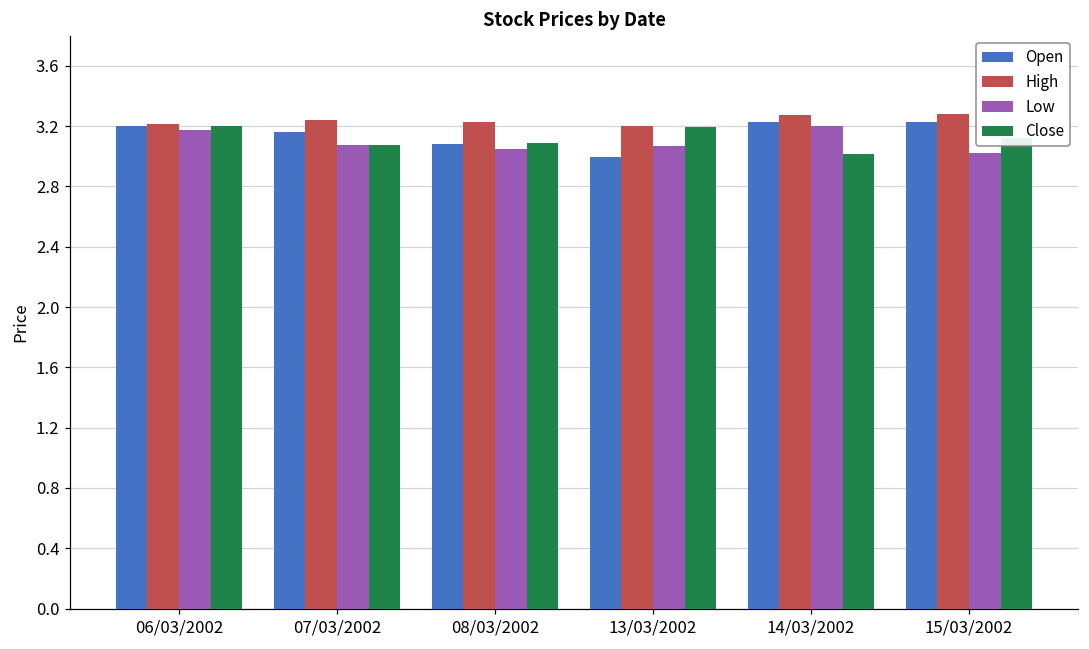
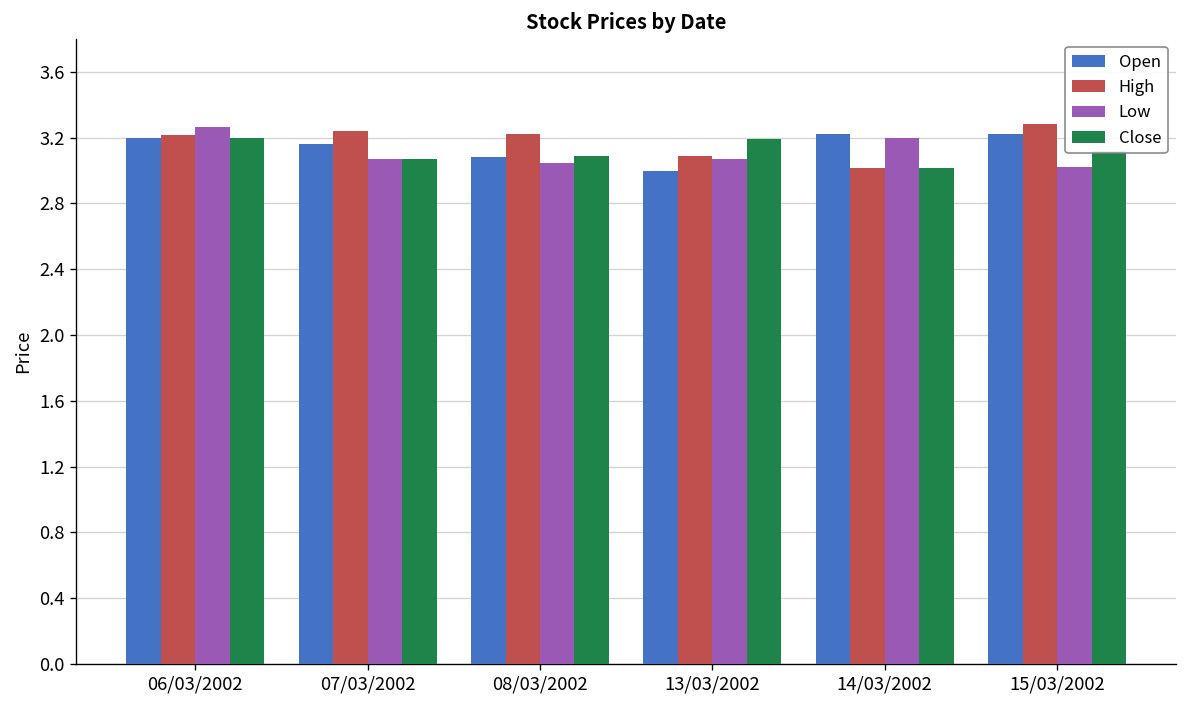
Low, 06/03/2002: 3.18 -> 3.26
High, 13/03/2002: 3.20 -> 3.09
High, 14/03/2002: 3.27 -> 3.01
